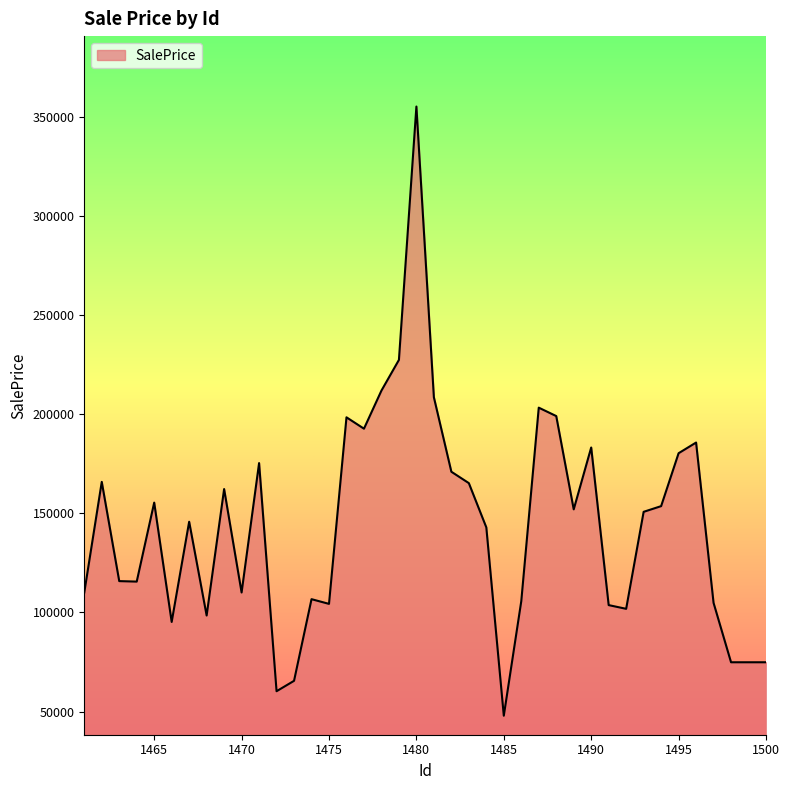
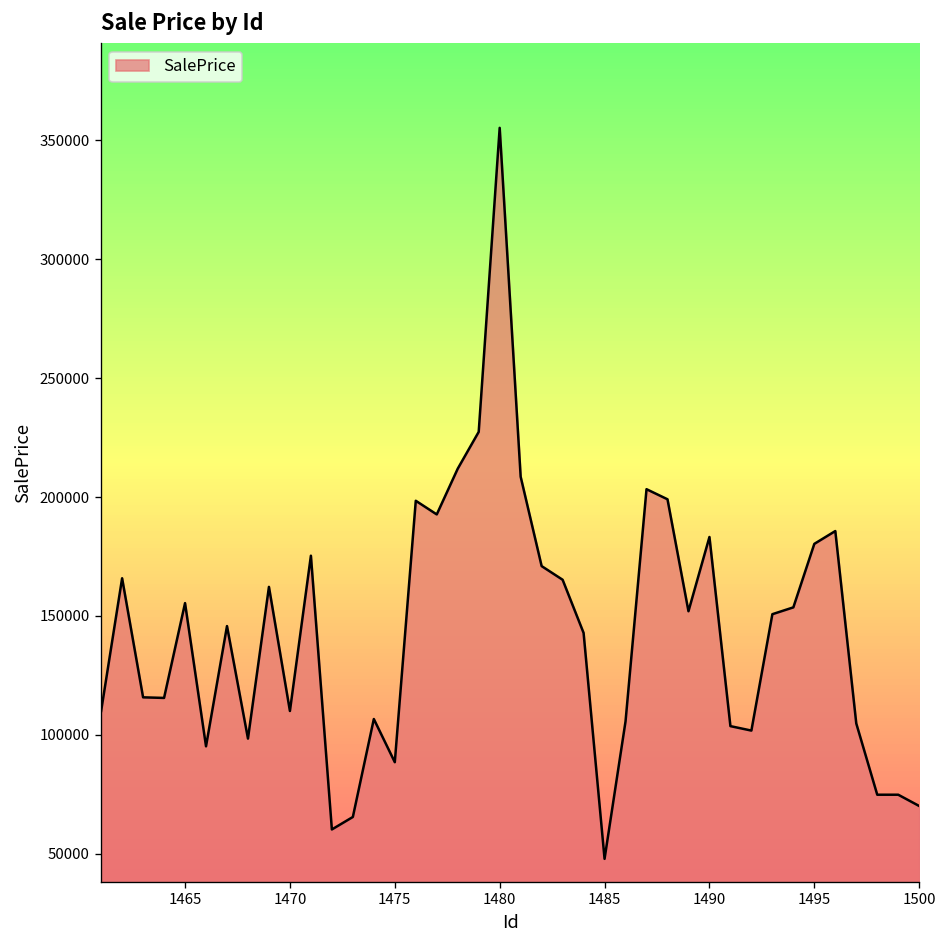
1475: 104000 -> 89000
1500: 75000 -> 70000
